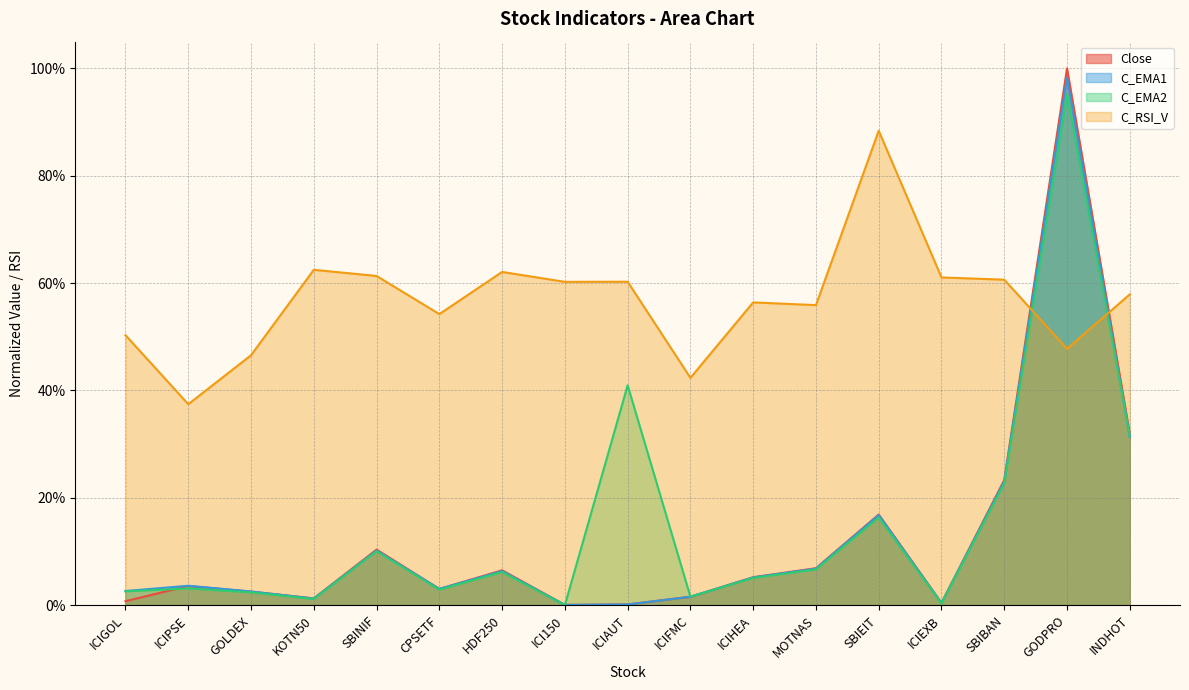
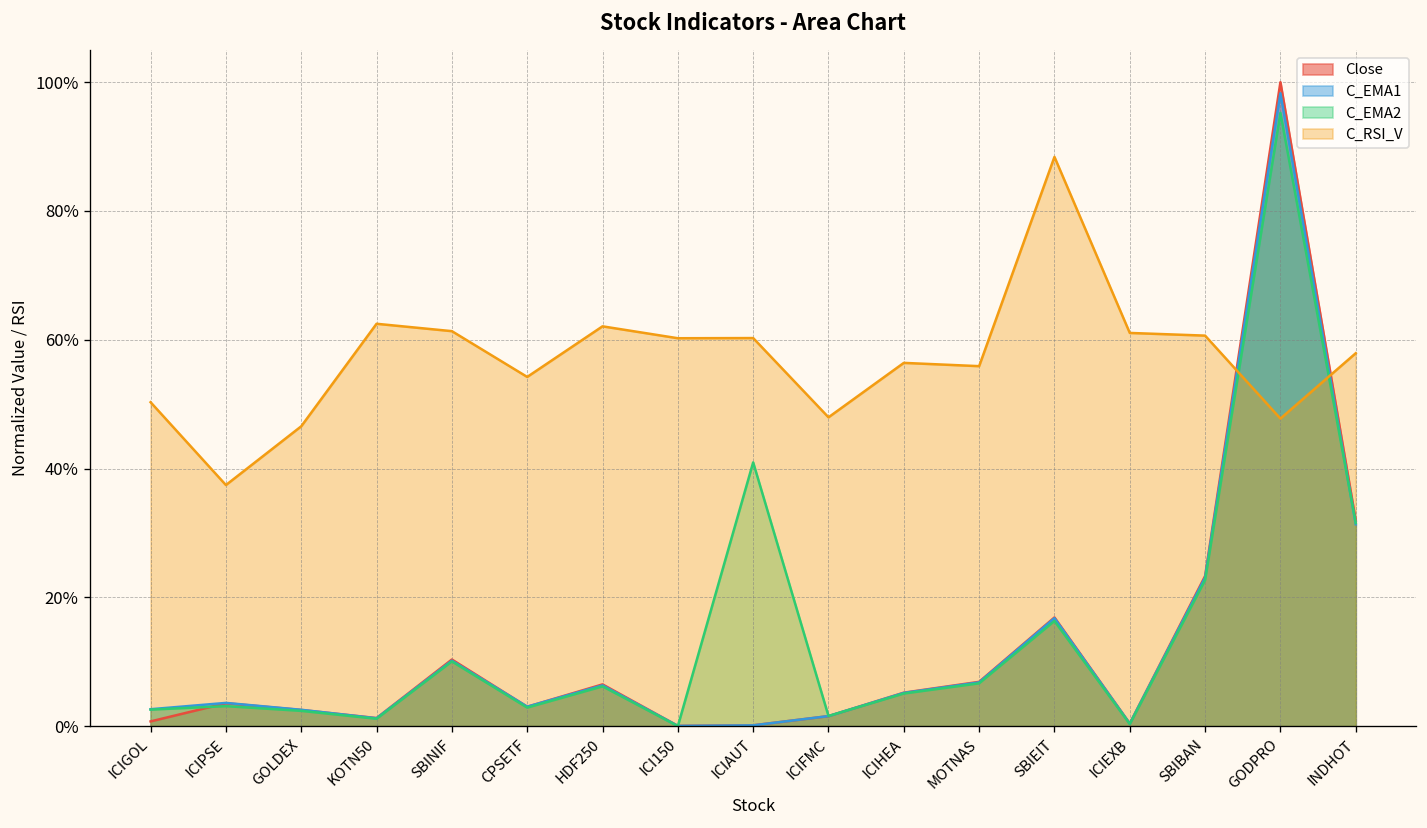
C_RSI_V, ICIFMC: 42% -> 48%
